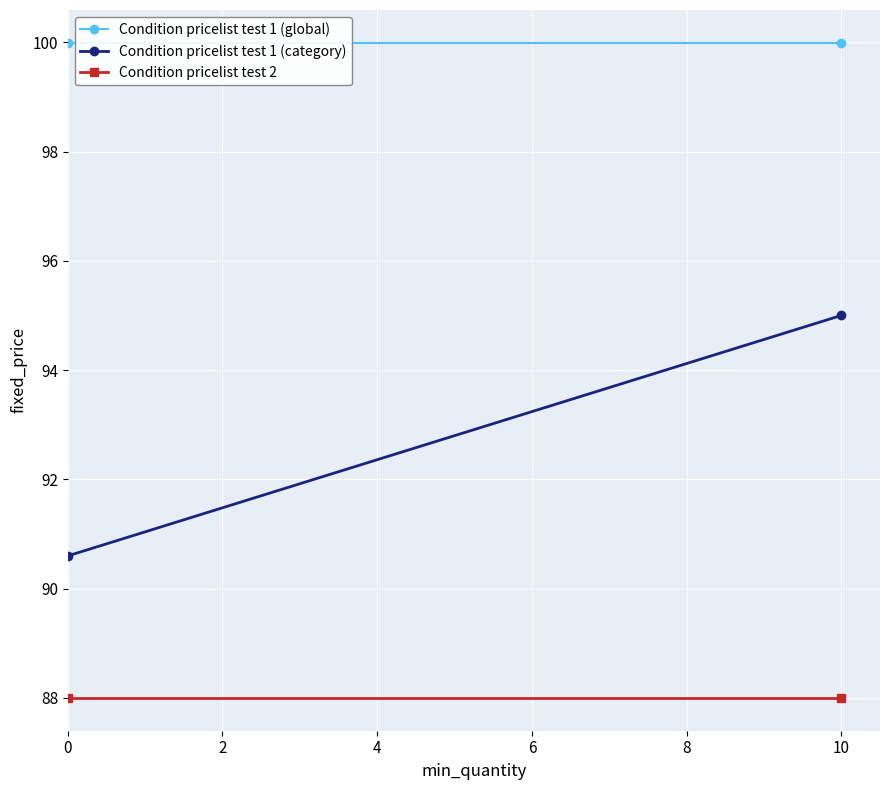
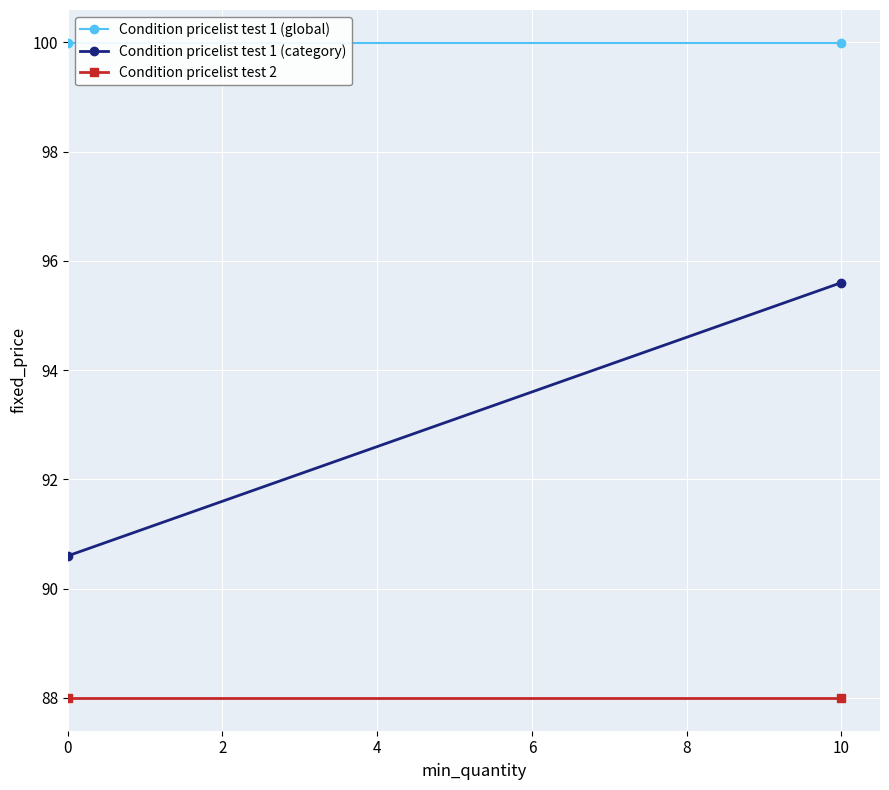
Condition pricelist test 1 (category), 10: 95.0 -> 95.6
